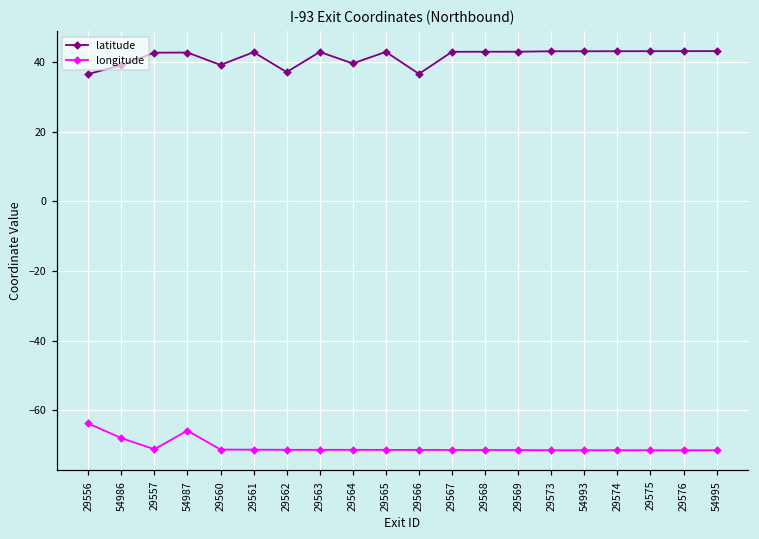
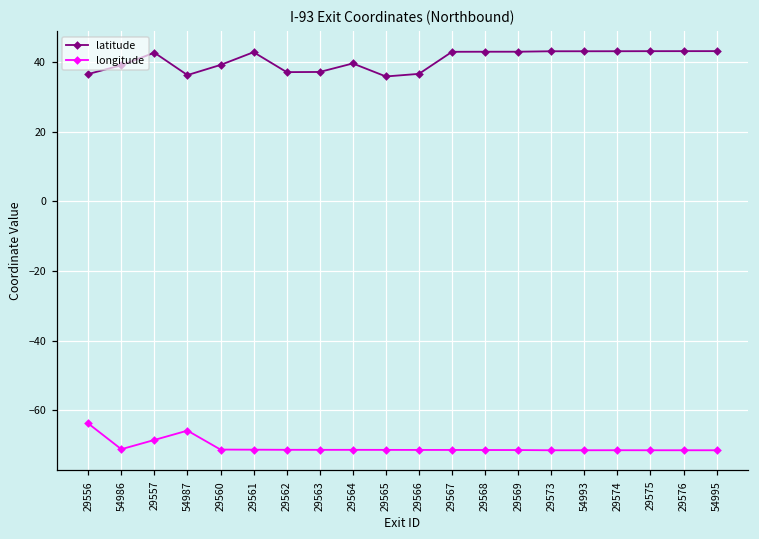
longitude, 54986: -68 -> -71
longitude, 29557: -71 -> -69
latitude, 54987: 43 -> 36
latitude, 29563: 43 -> 37
latitude, 29565: 43 -> 36
